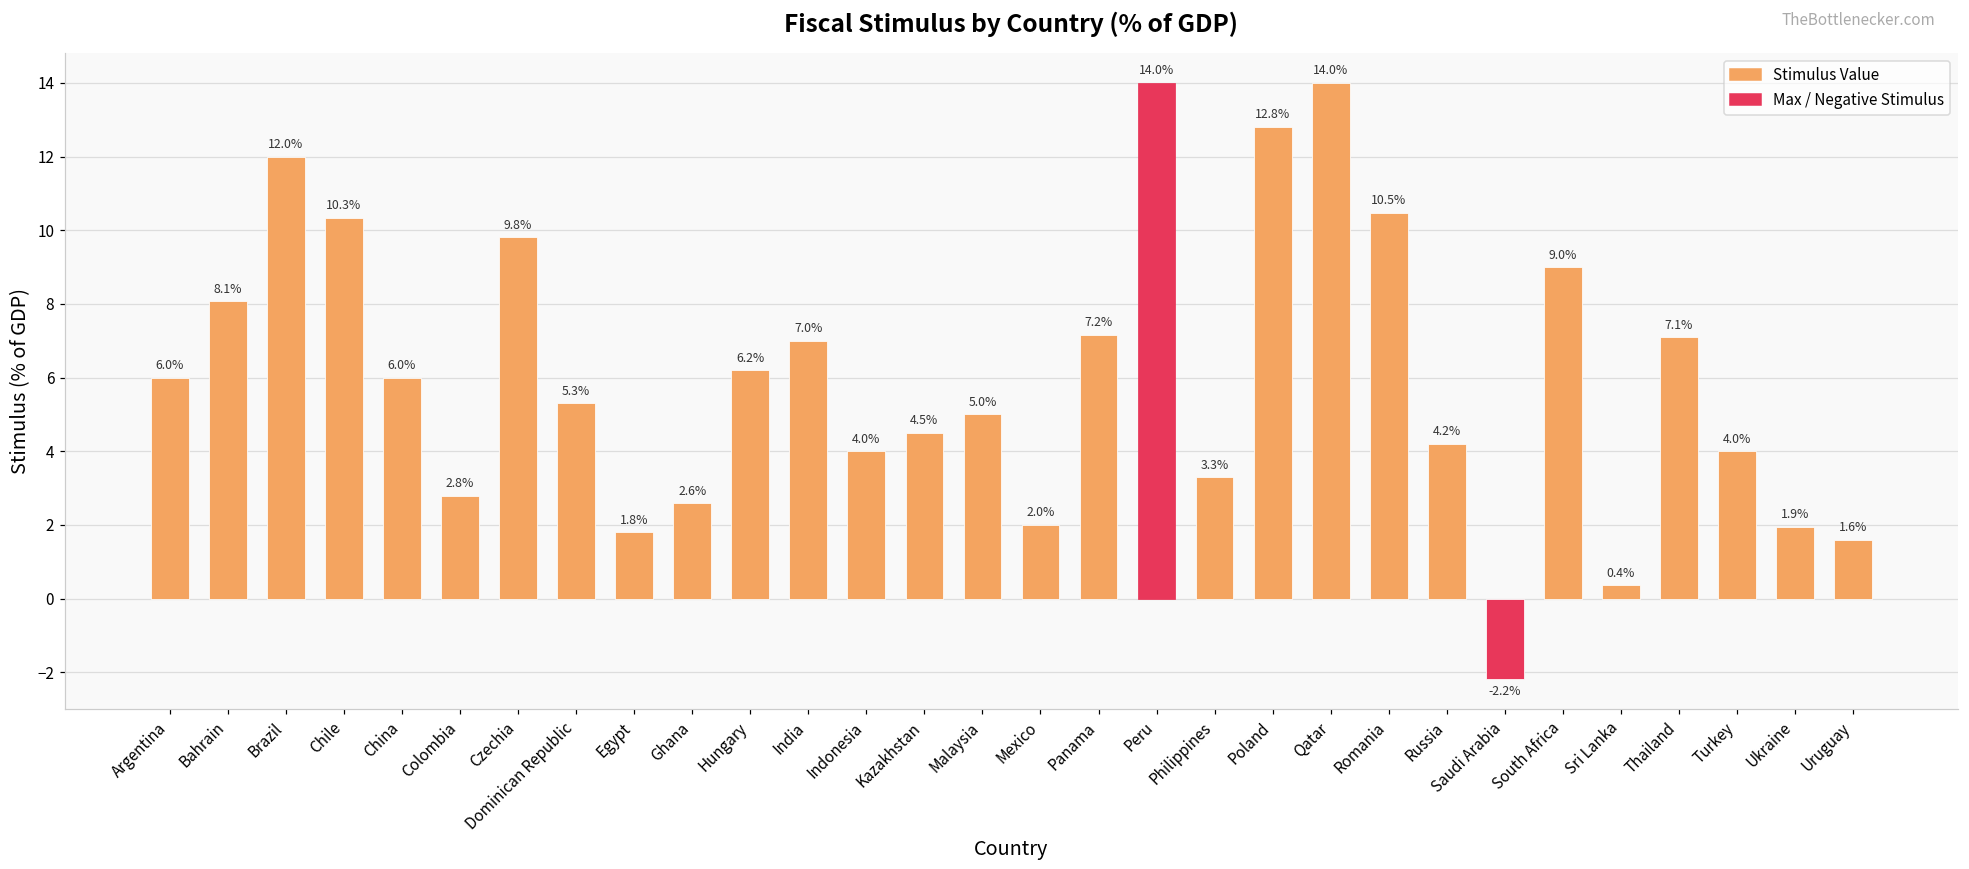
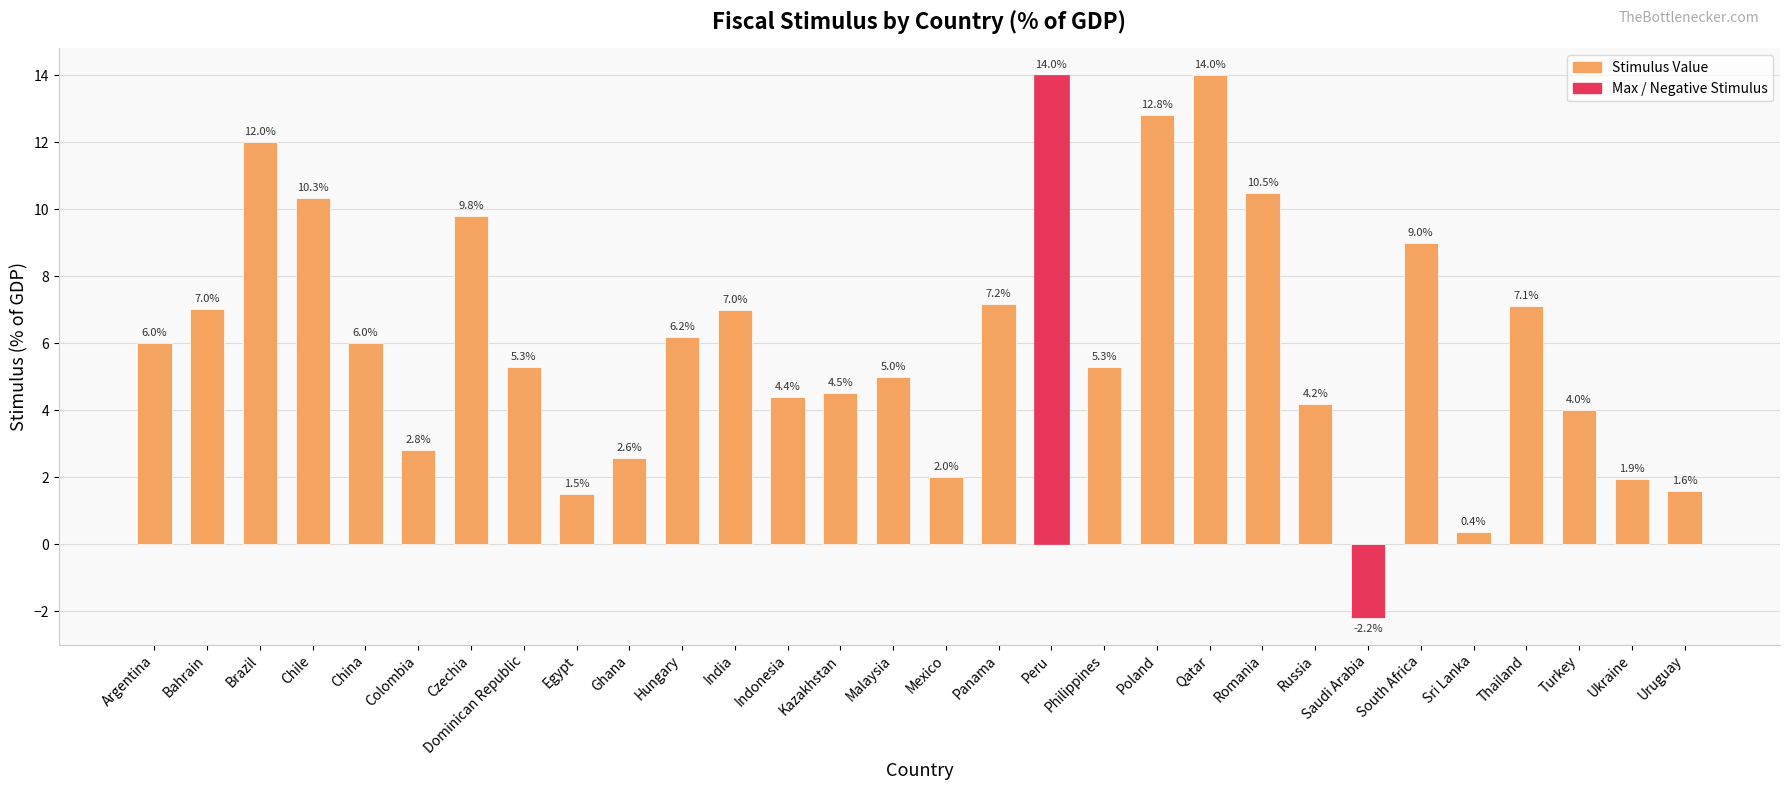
Bahrain: 8.1% -> 7.0%
Egypt: 1.8% -> 1.5%
Indonesia: 4.0% -> 4.4%
Philippines: 3.3% -> 5.3%
